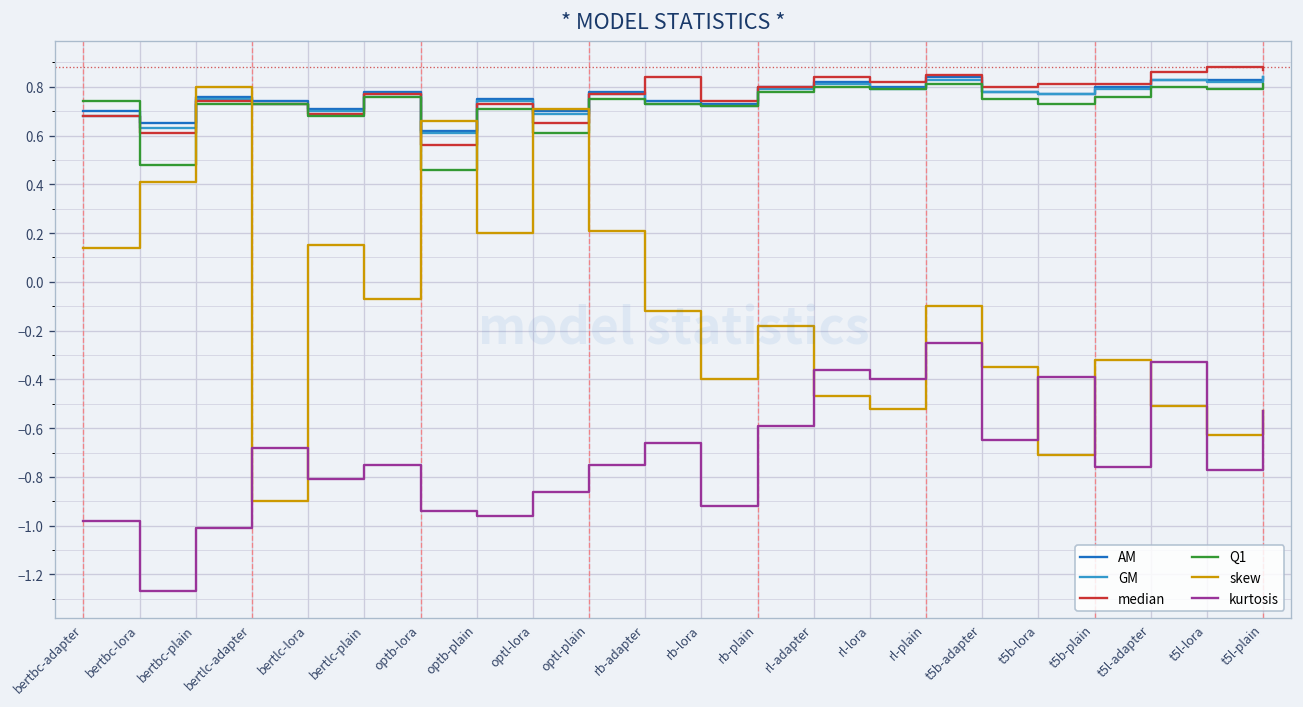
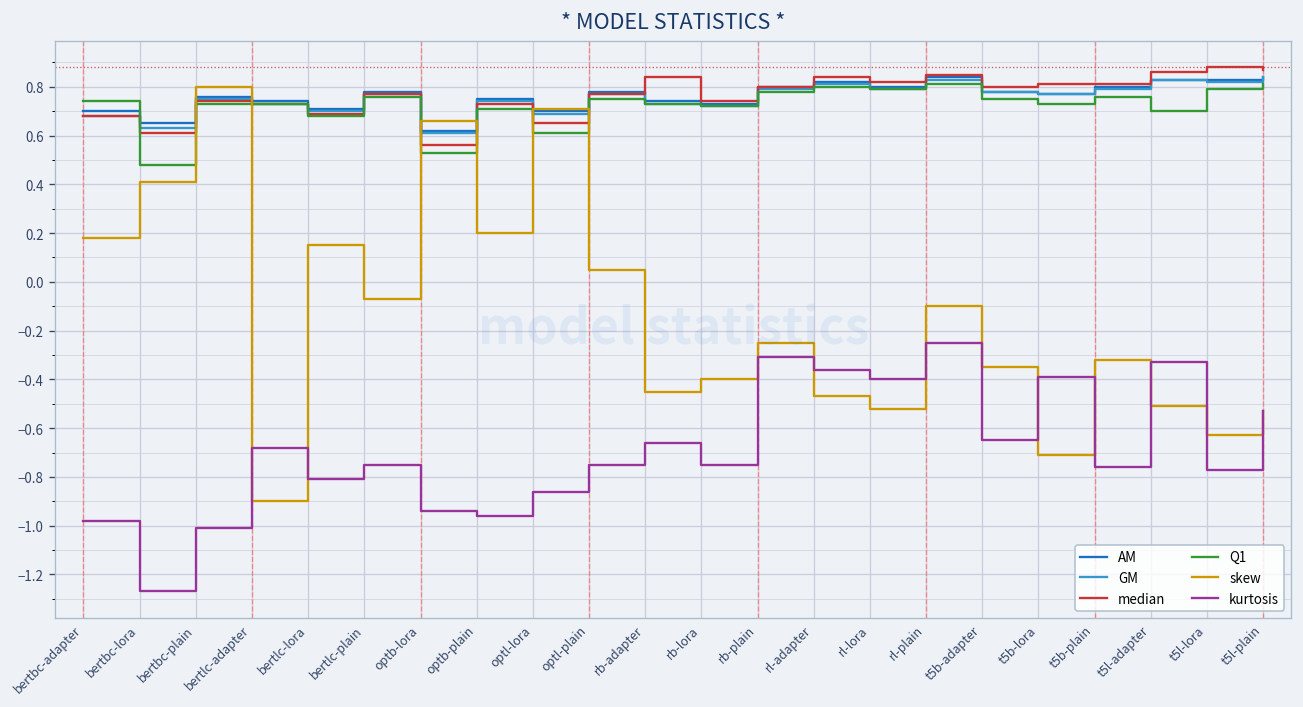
skew, bertbc-adapter: 0.14 -> 0.18
Q1, optb-lora: 0.46 -> 0.53
skew, optl-plain: 0.21 -> 0.05
skew, rb-adapter: -0.12 -> -0.45
kurtosis, rb-lora: -0.92 -> -0.75
skew, rb-plain: -0.18 -> -0.25
kurtosis, rb-plain: -0.59 -> -0.31
Q1, t5l-adapter: 0.8 -> 0.7
